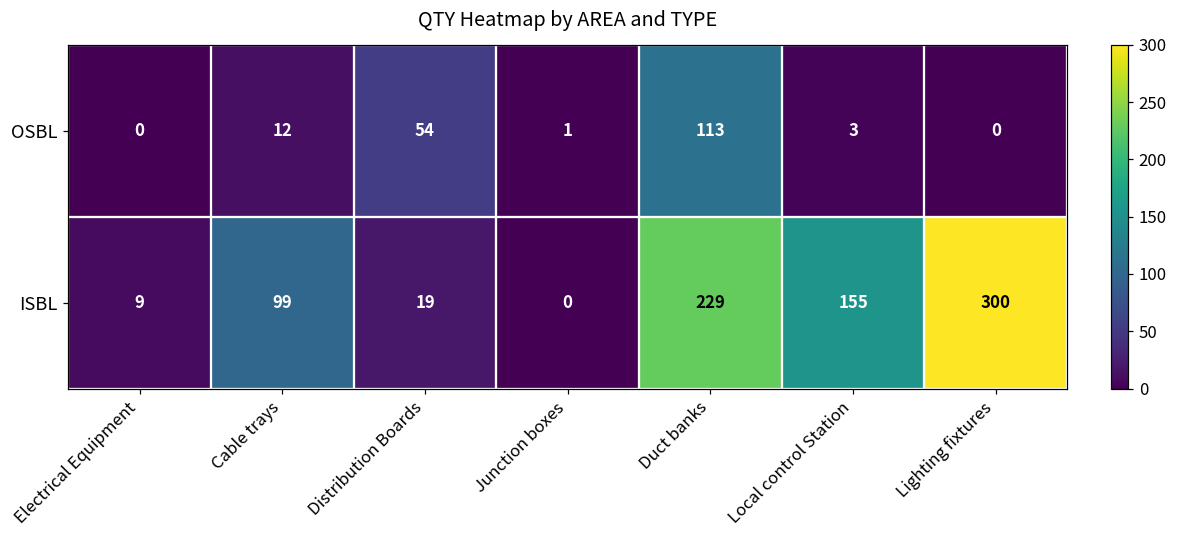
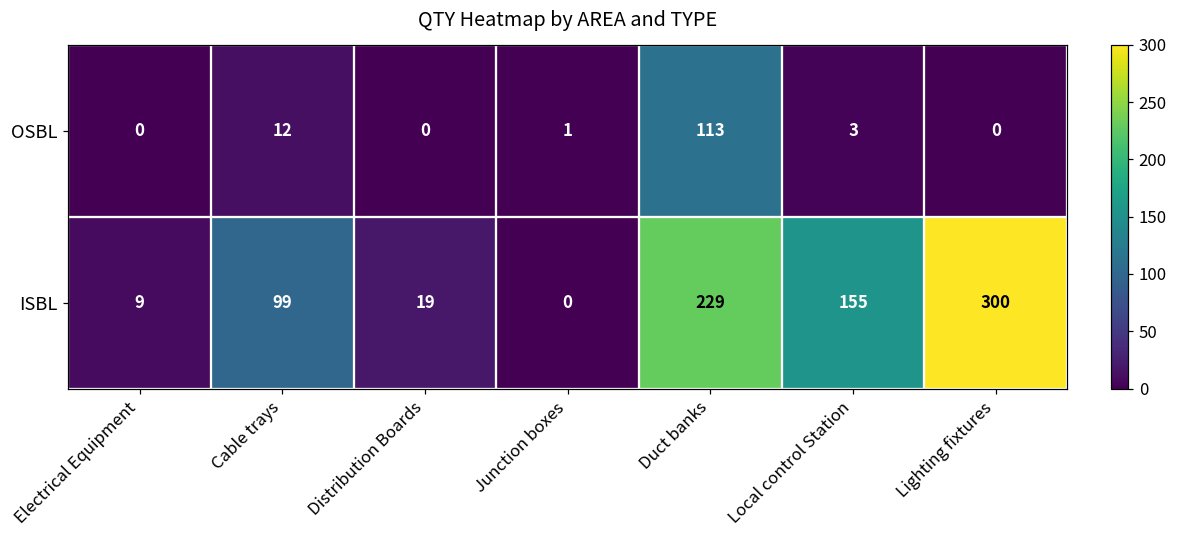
OSBL, Distribution Boards: 54 -> 0
